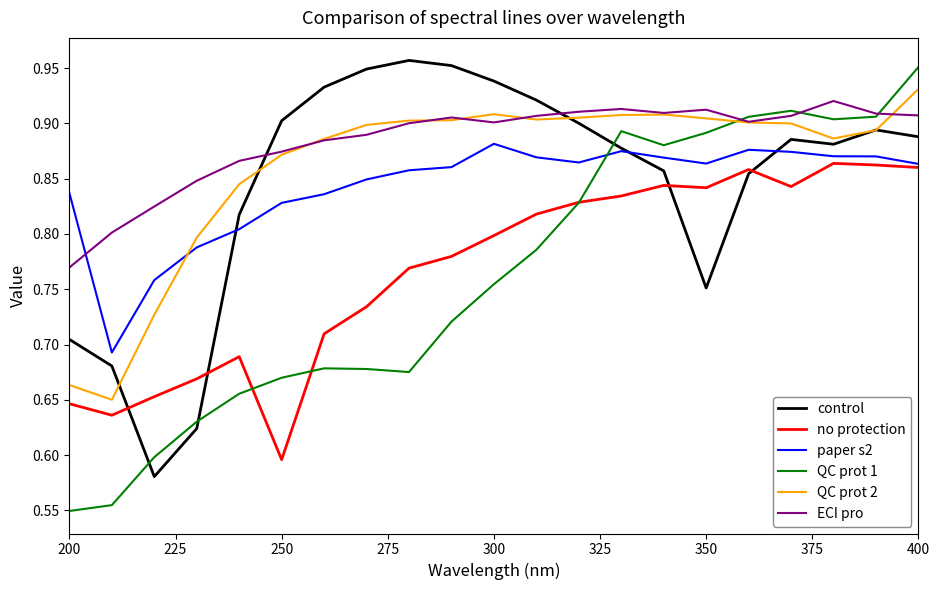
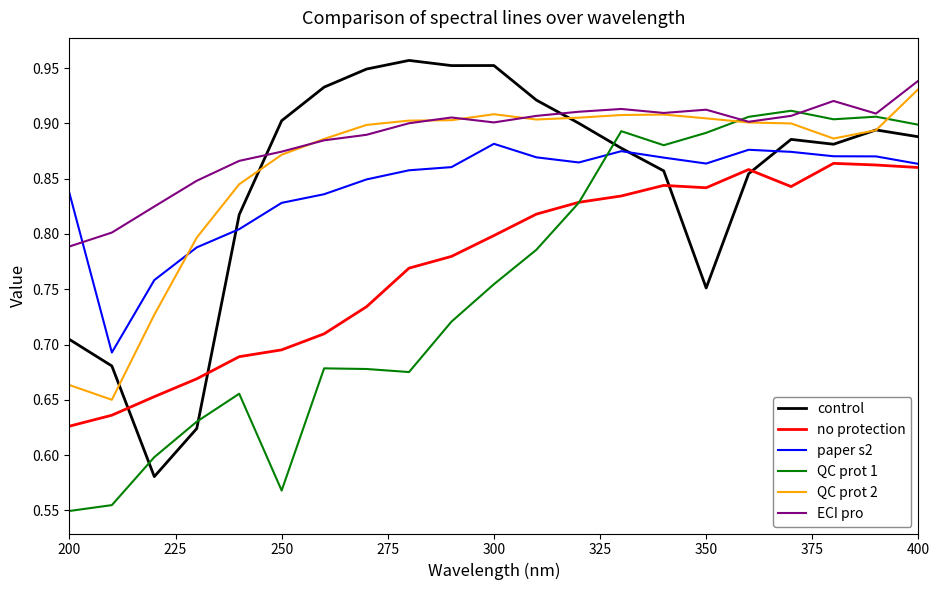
no protection, 200: 0.646 -> 0.626
ECI pro, 200: 0.770 -> 0.789
no protection, 250: 0.596 -> 0.695
QC prot 1, 250: 0.670 -> 0.568
control, 300: 0.938 -> 0.952
QC prot 1, 400: 0.951 -> 0.899
ECI pro, 400: 0.907 -> 0.939
